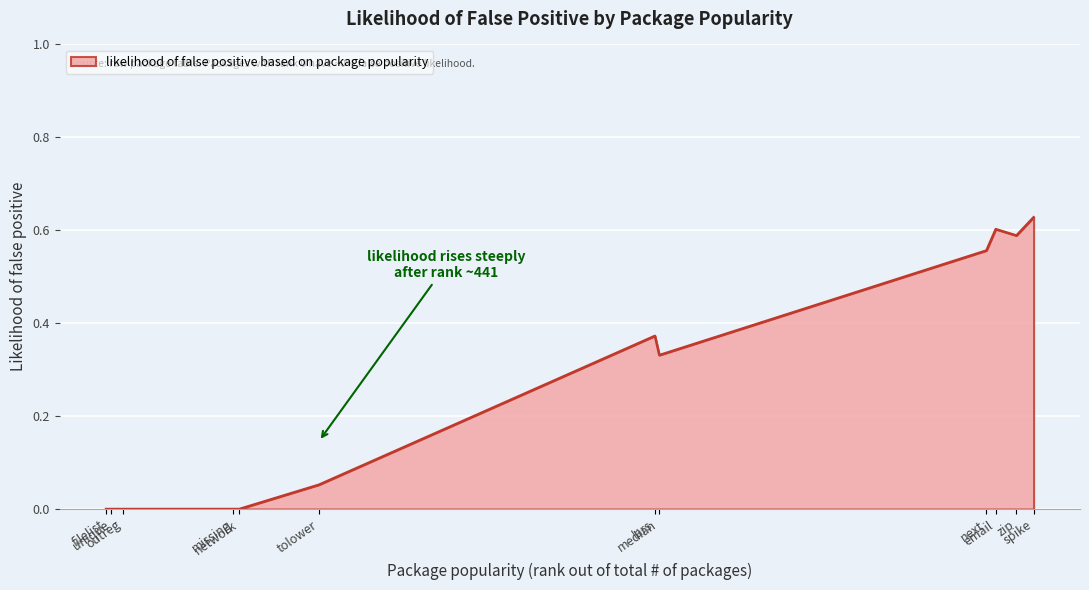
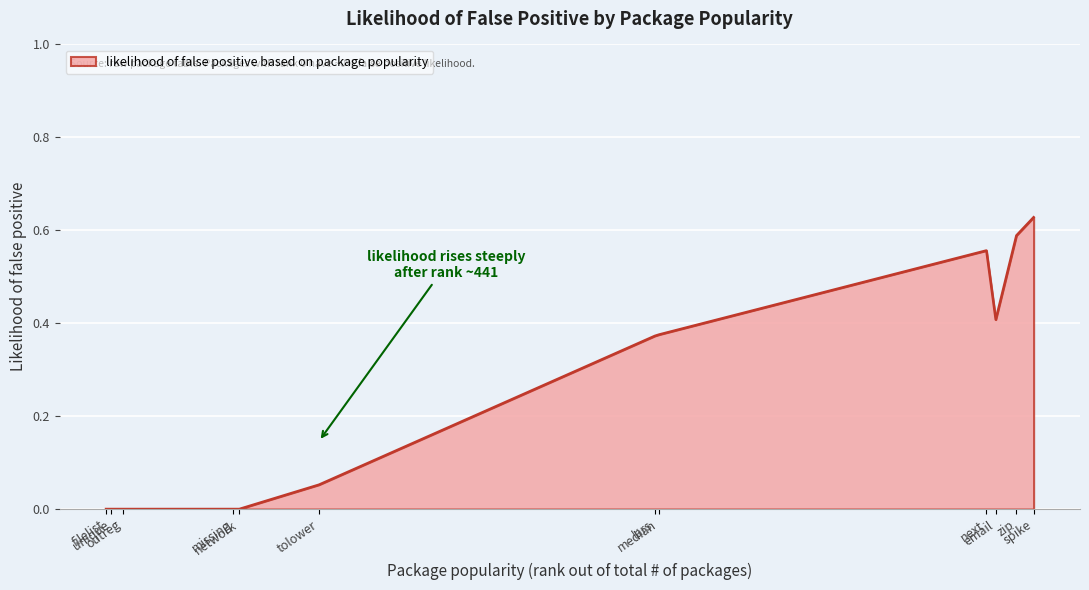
median: 0.33 -> 0.38
email: 0.60 -> 0.41
